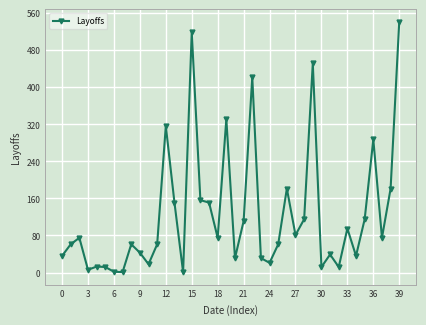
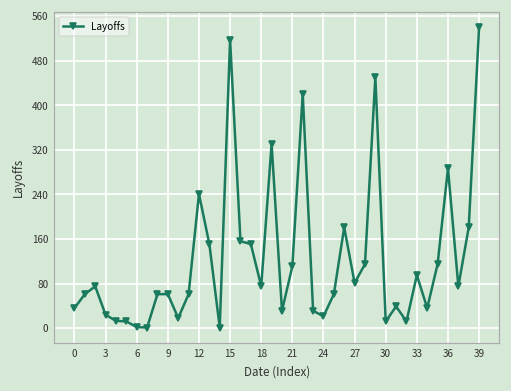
3: 10 -> 20
9: 40 -> 60
12: 320 -> 240
